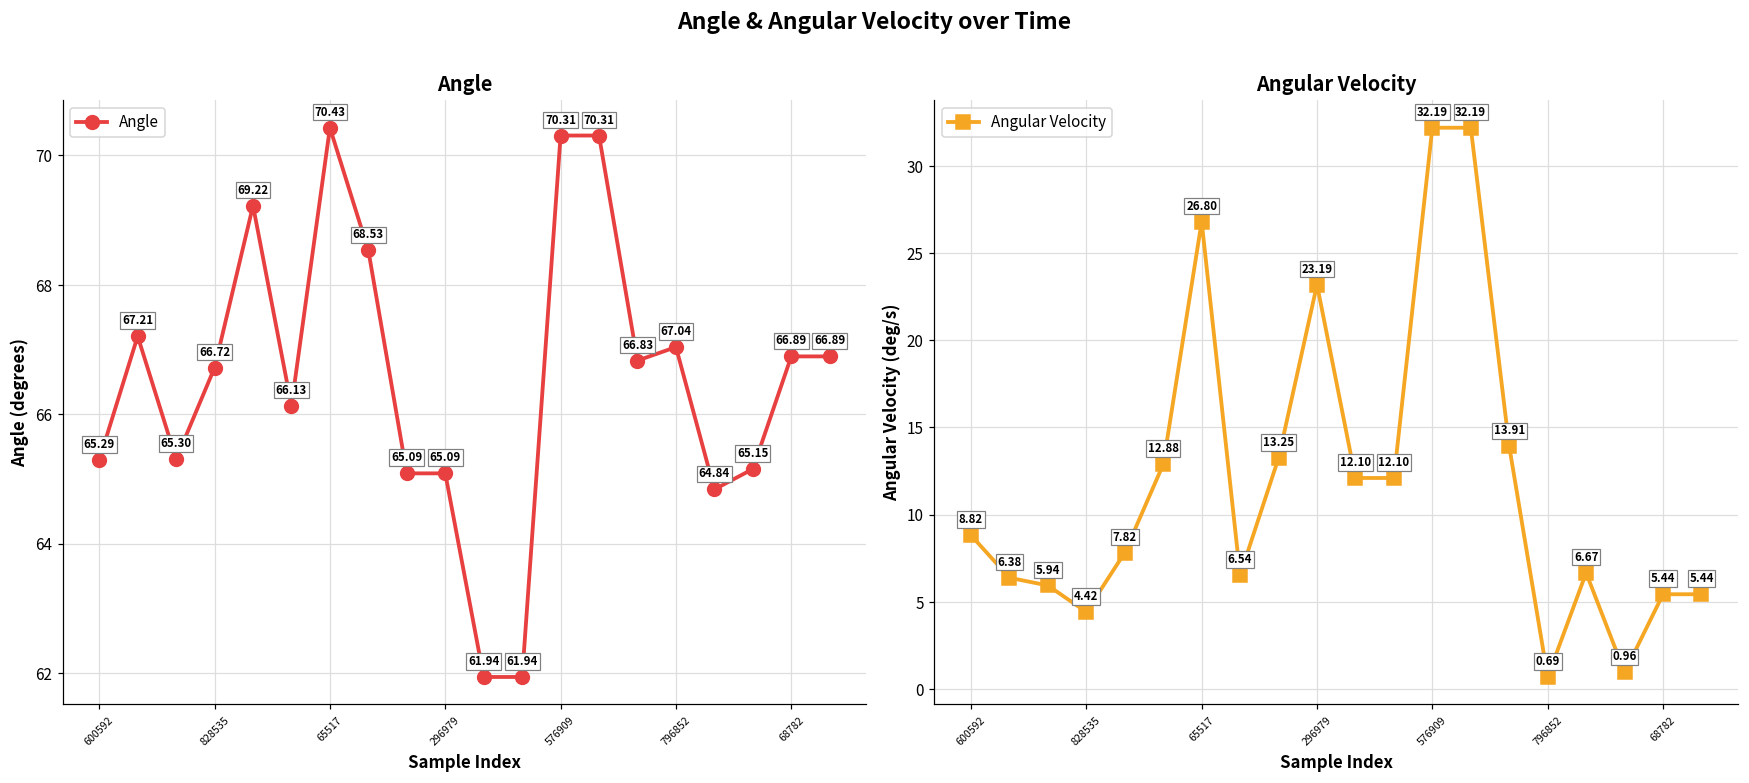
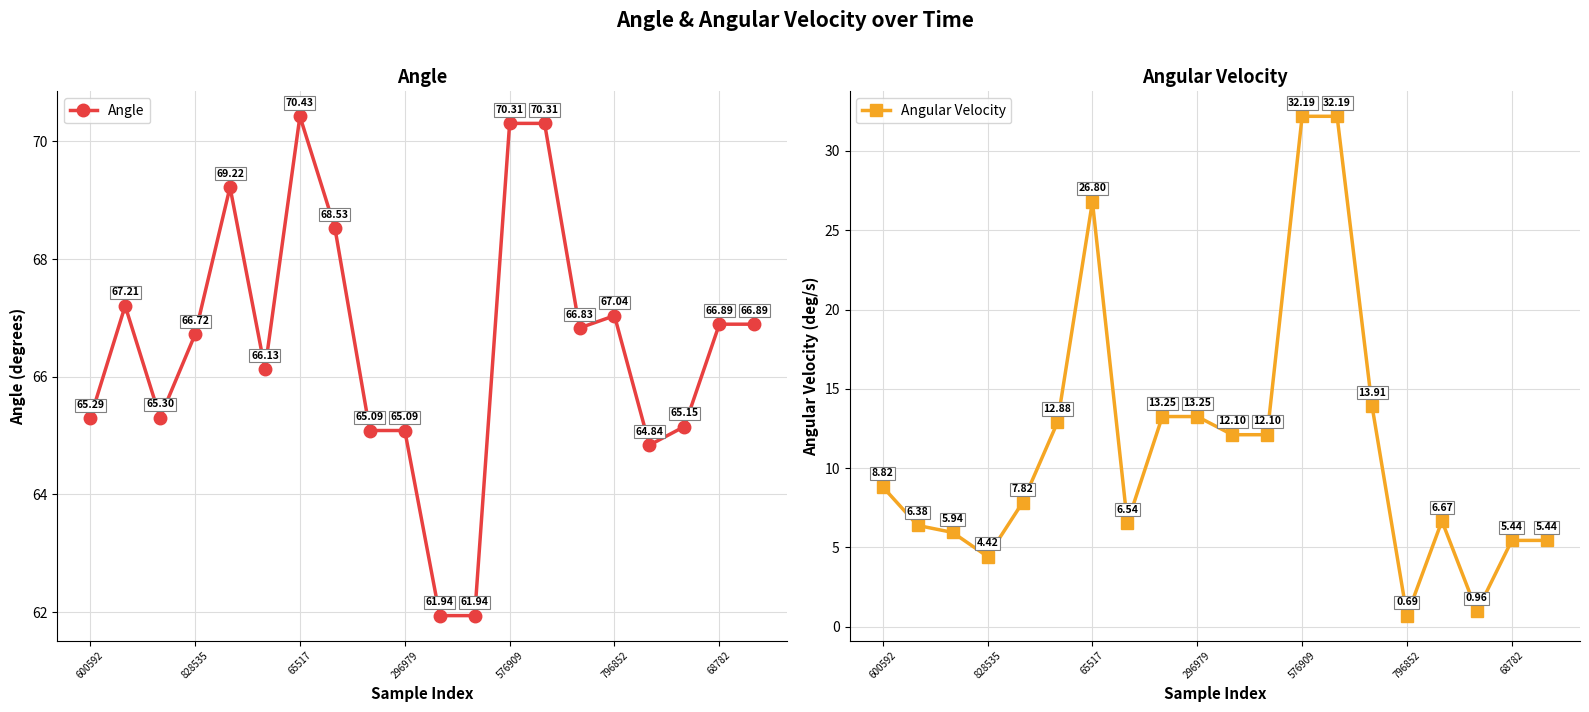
Angular Velocity, 296979: 23.19 -> 13.25
